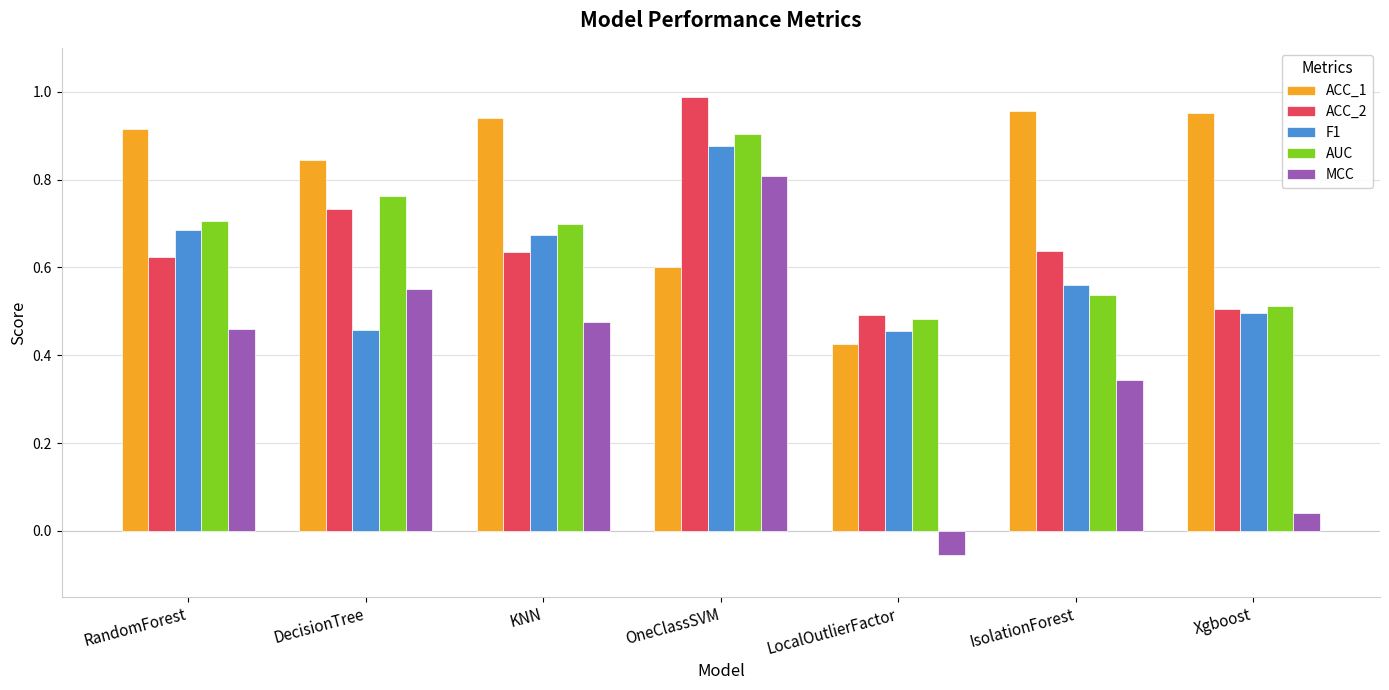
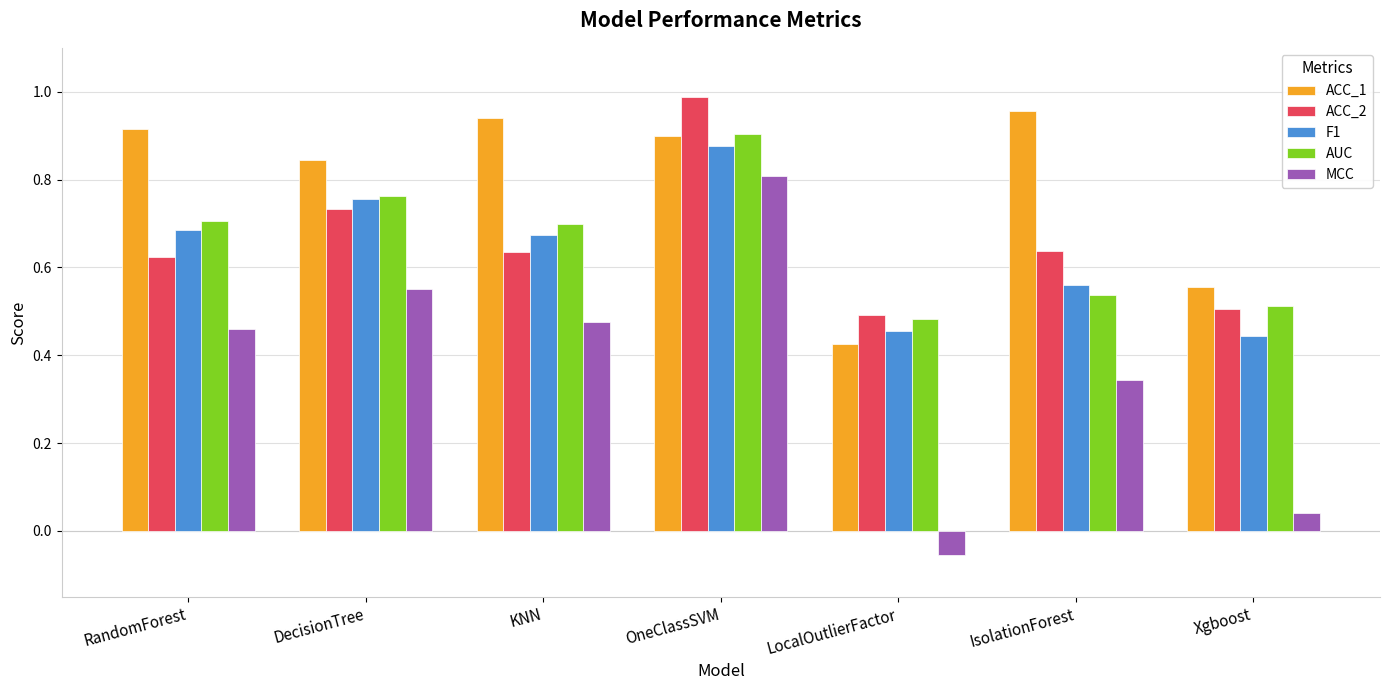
F1, DecisionTree: 0.46 -> 0.76
ACC_1, OneClassSVM: 0.6 -> 0.9
ACC_1, Xgboost: 0.95 -> 0.55
F1, Xgboost: 0.50 -> 0.44
